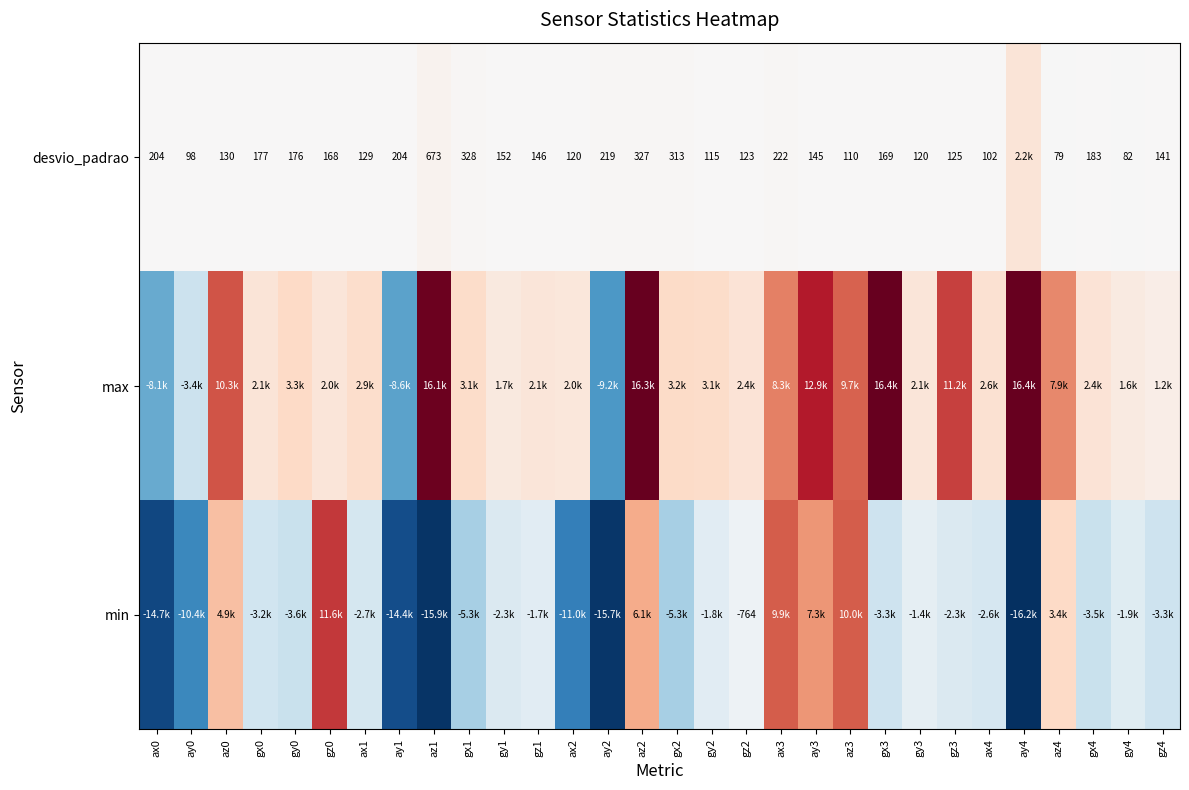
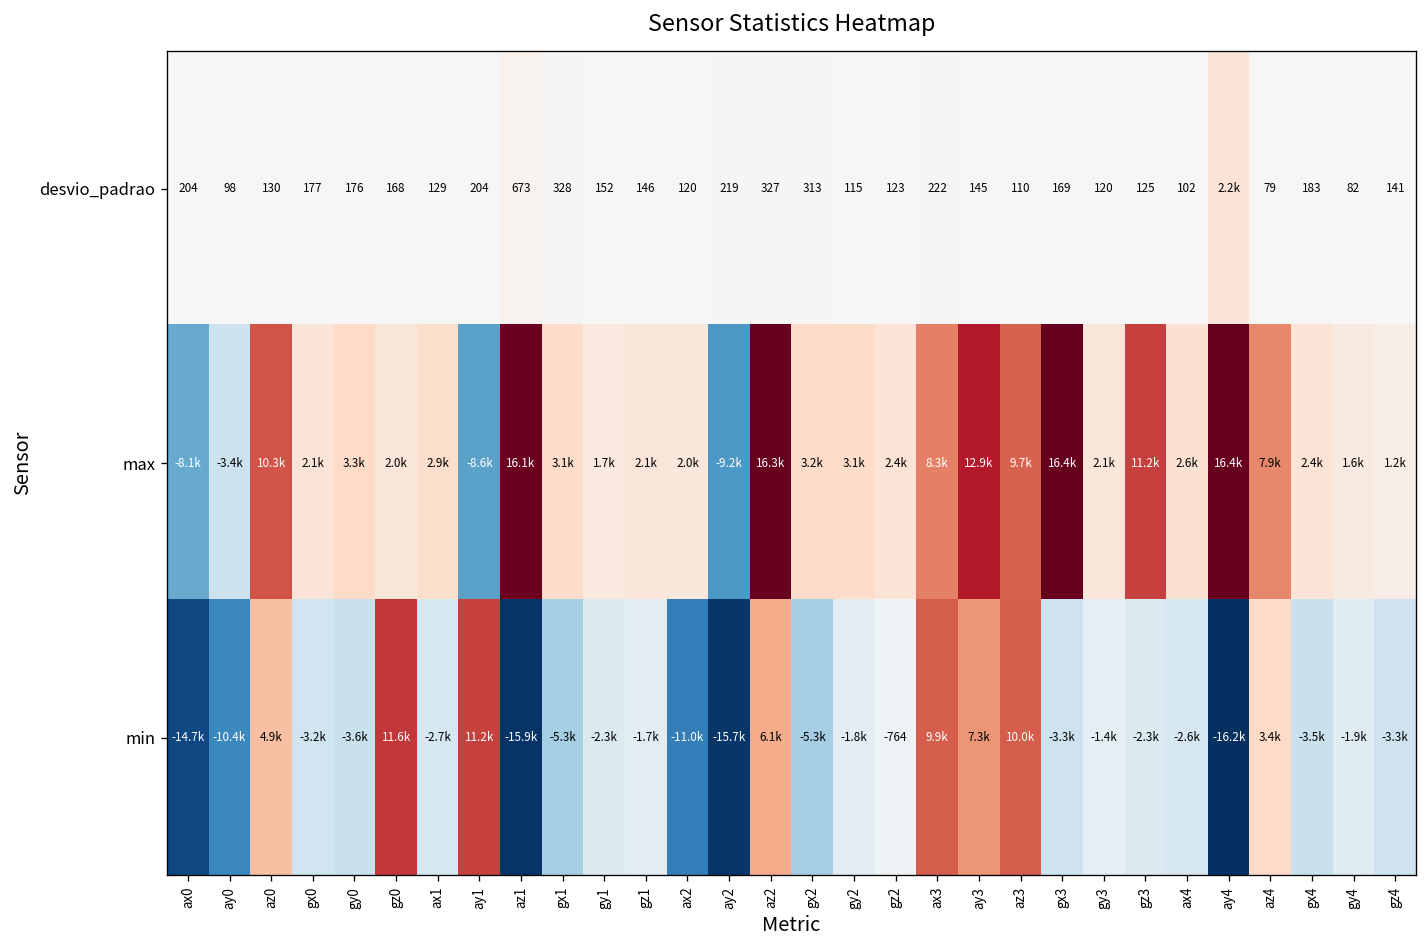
min, ay1: -14.4k -> 11.2k
